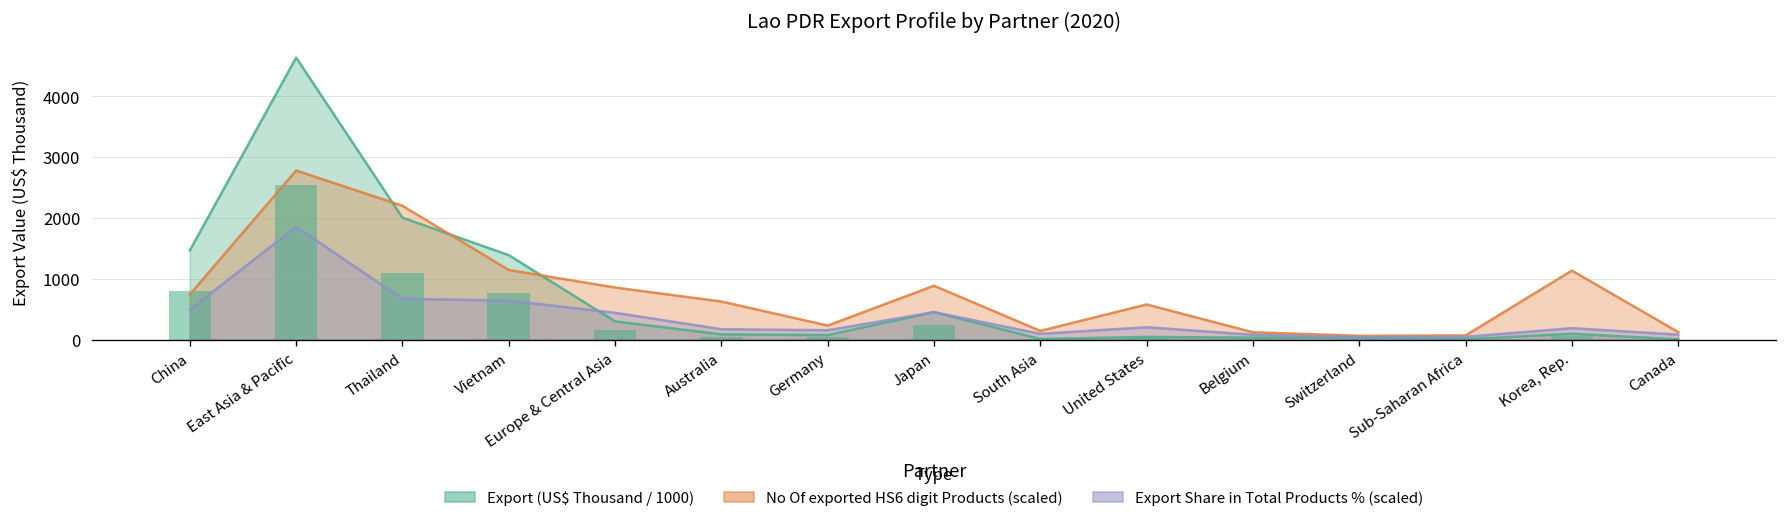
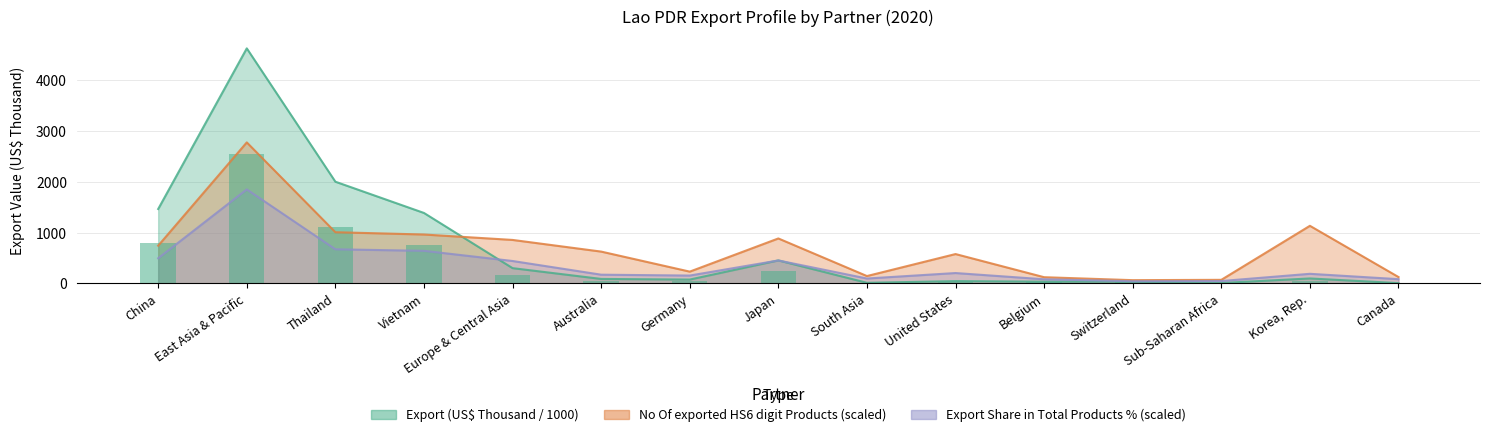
No Of exported HS6 digit Products (scaled), Thailand: 2200 -> 1000
No Of exported HS6 digit Products (scaled), Vietnam: 1100 -> 1000
